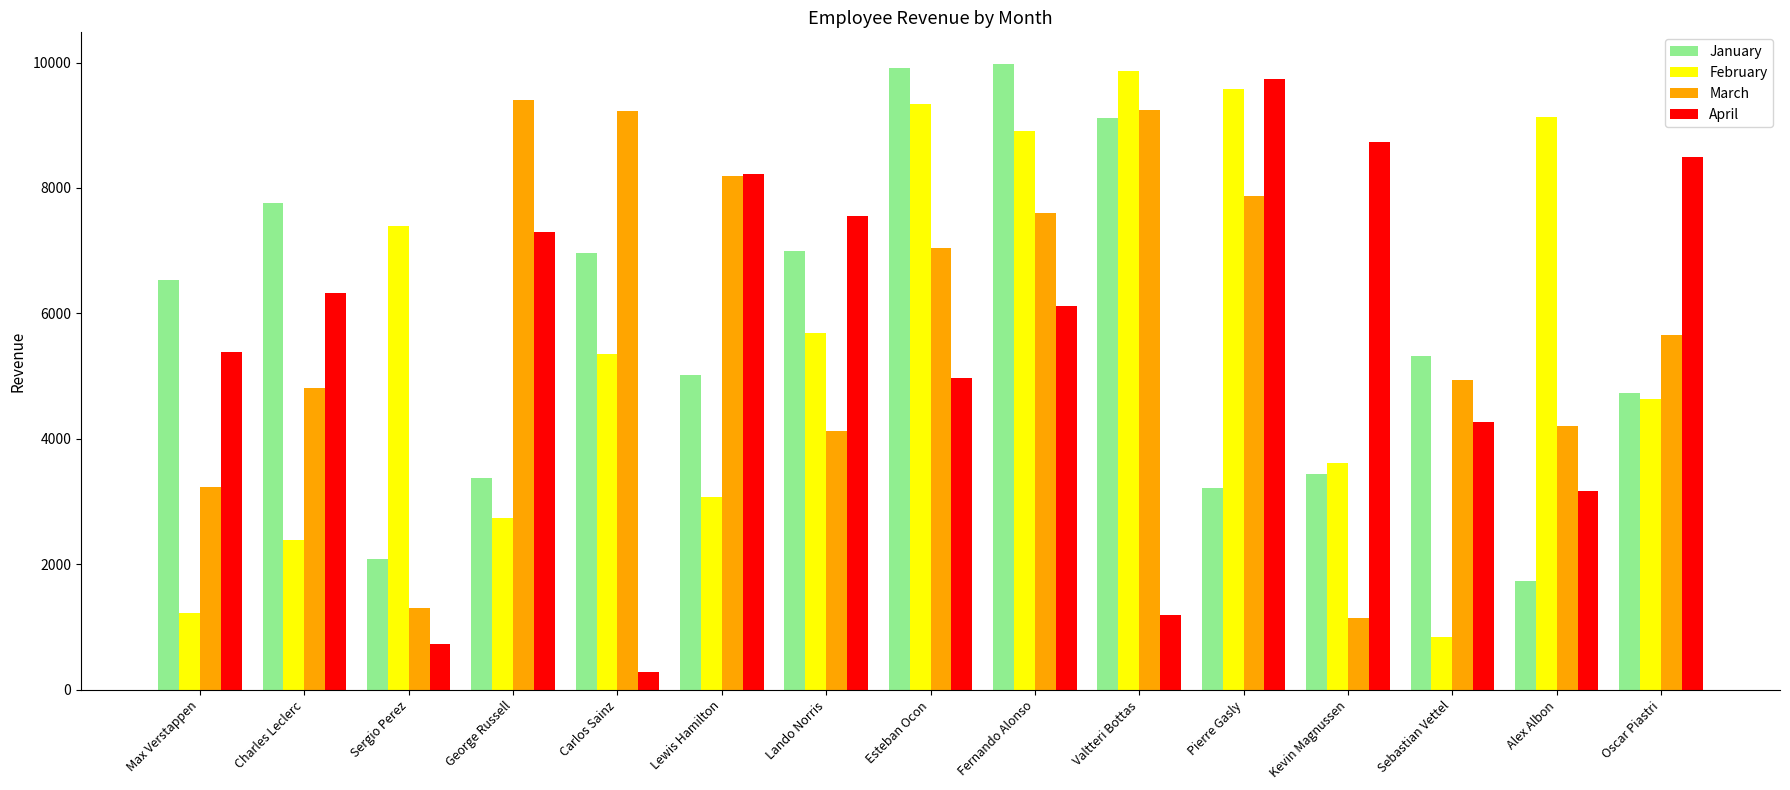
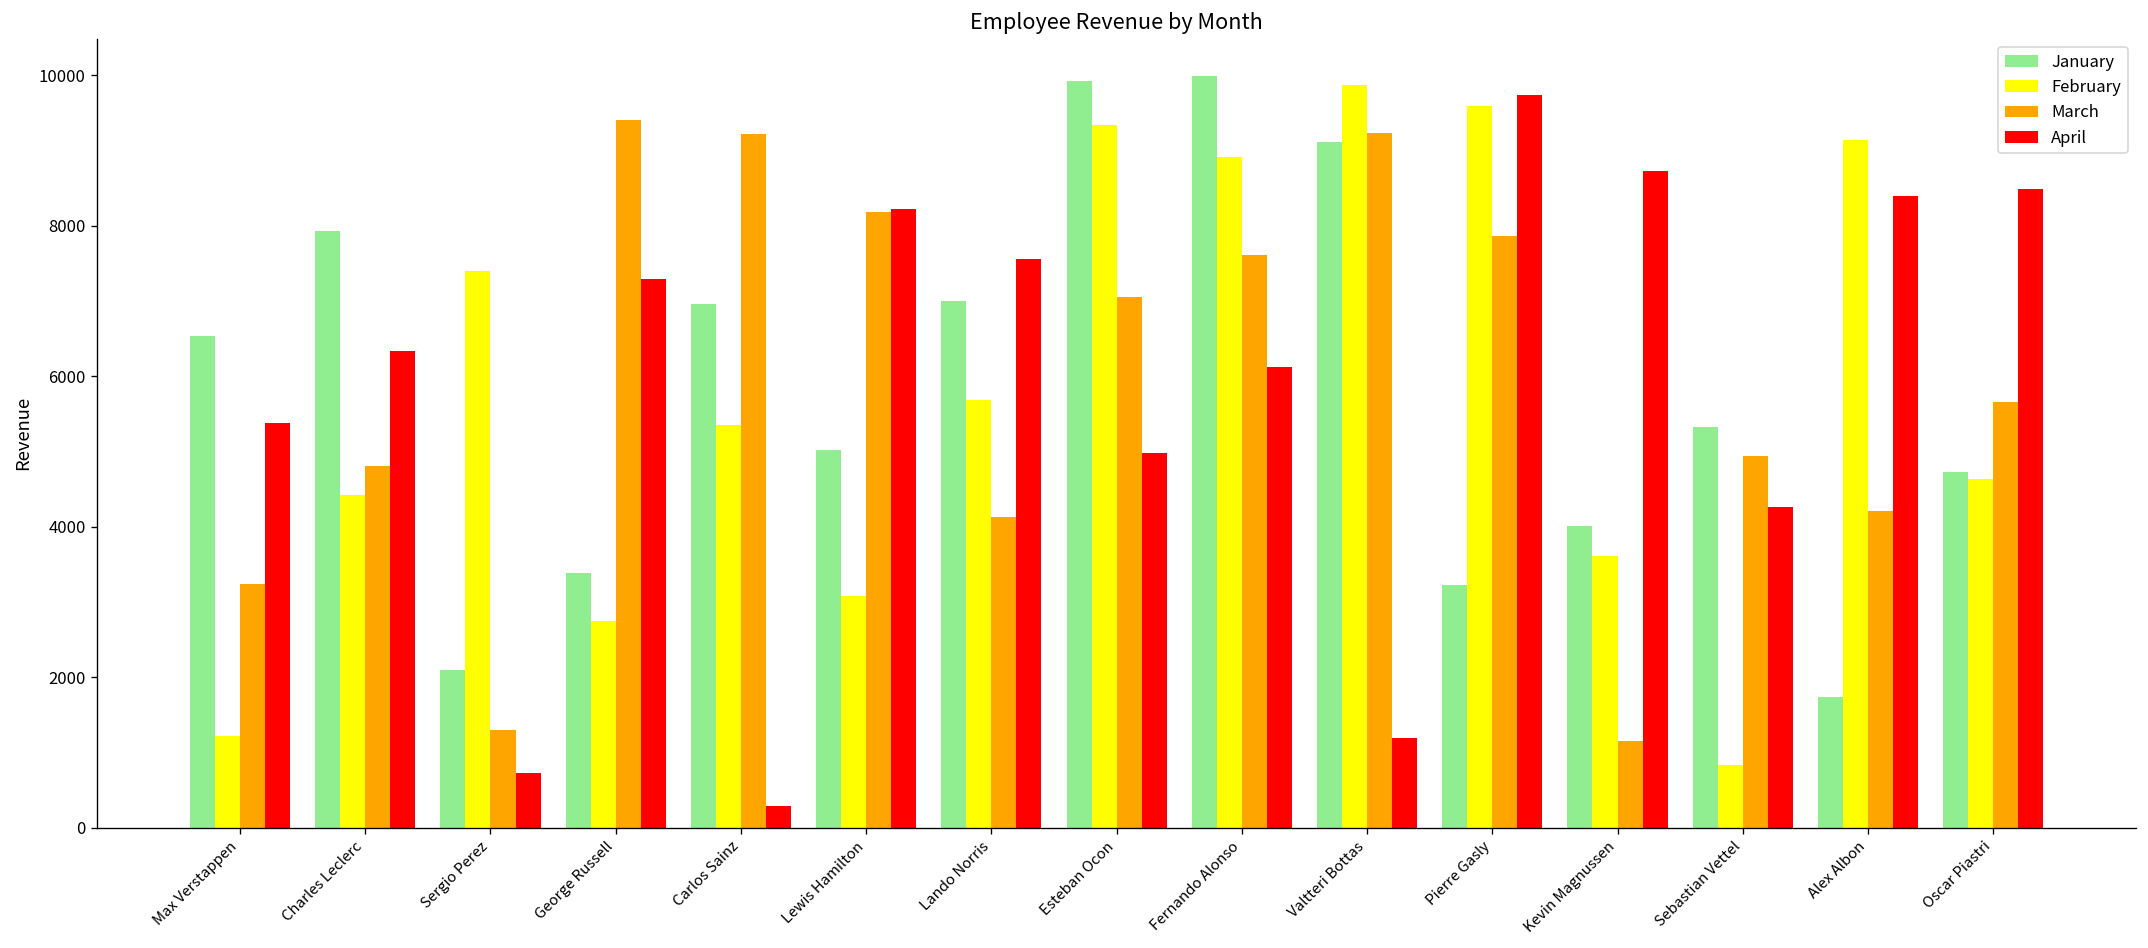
January, Charles Leclerc: 7800 -> 7900
February, Charles Leclerc: 2400 -> 4400
January, Kevin Magnussen: 3400 -> 4000
April, Alex Albon: 3200 -> 8400
